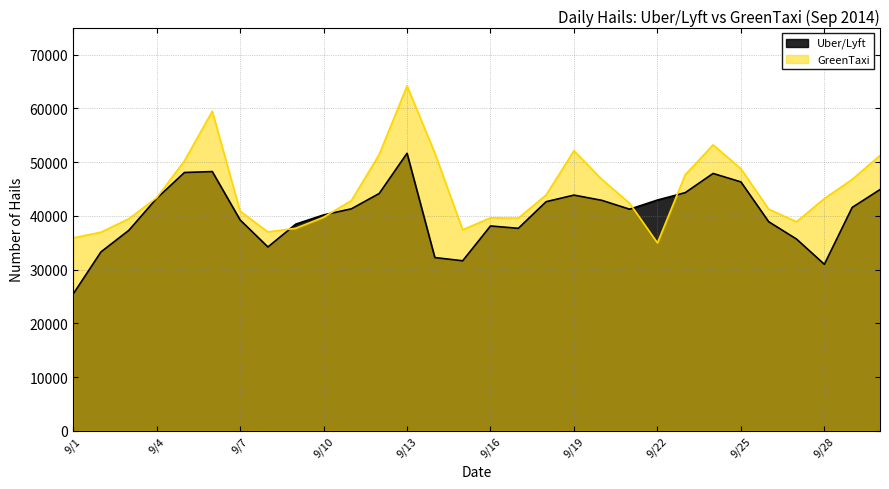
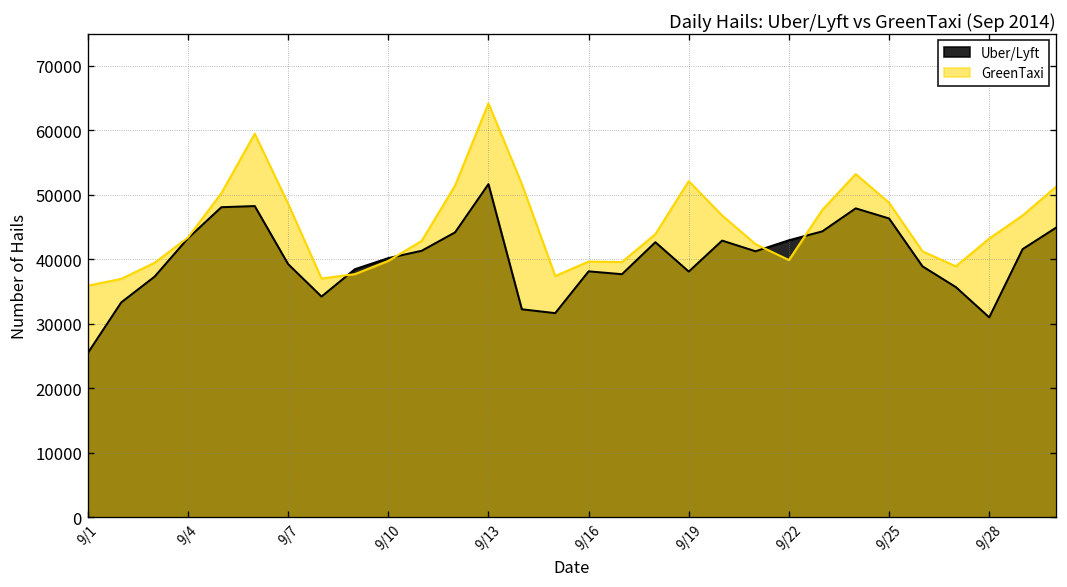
GreenTaxi, 9/7: 41000 -> 49000
Uber/Lyft, 9/19: 44000 -> 38000
GreenTaxi, 9/22: 35000 -> 40000
